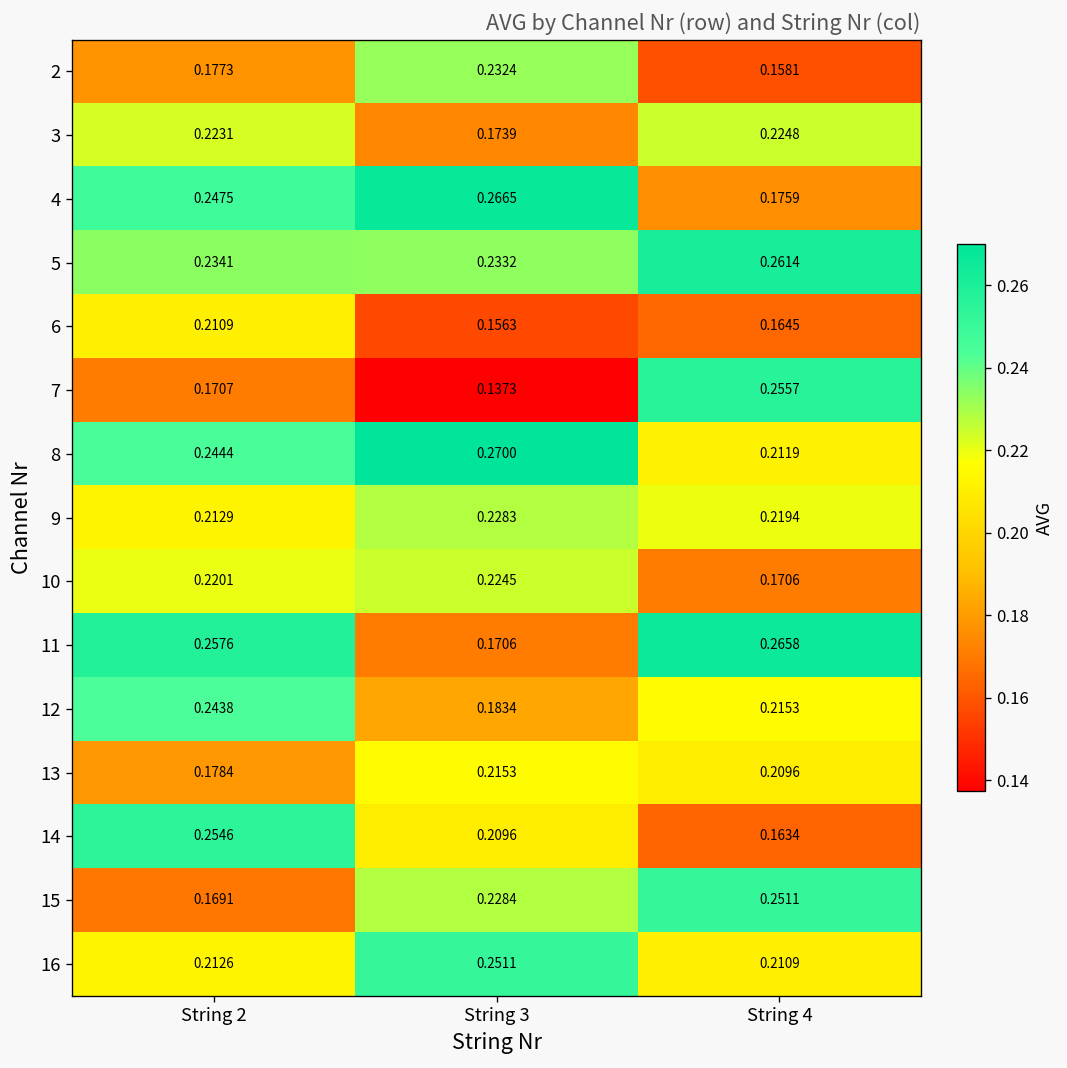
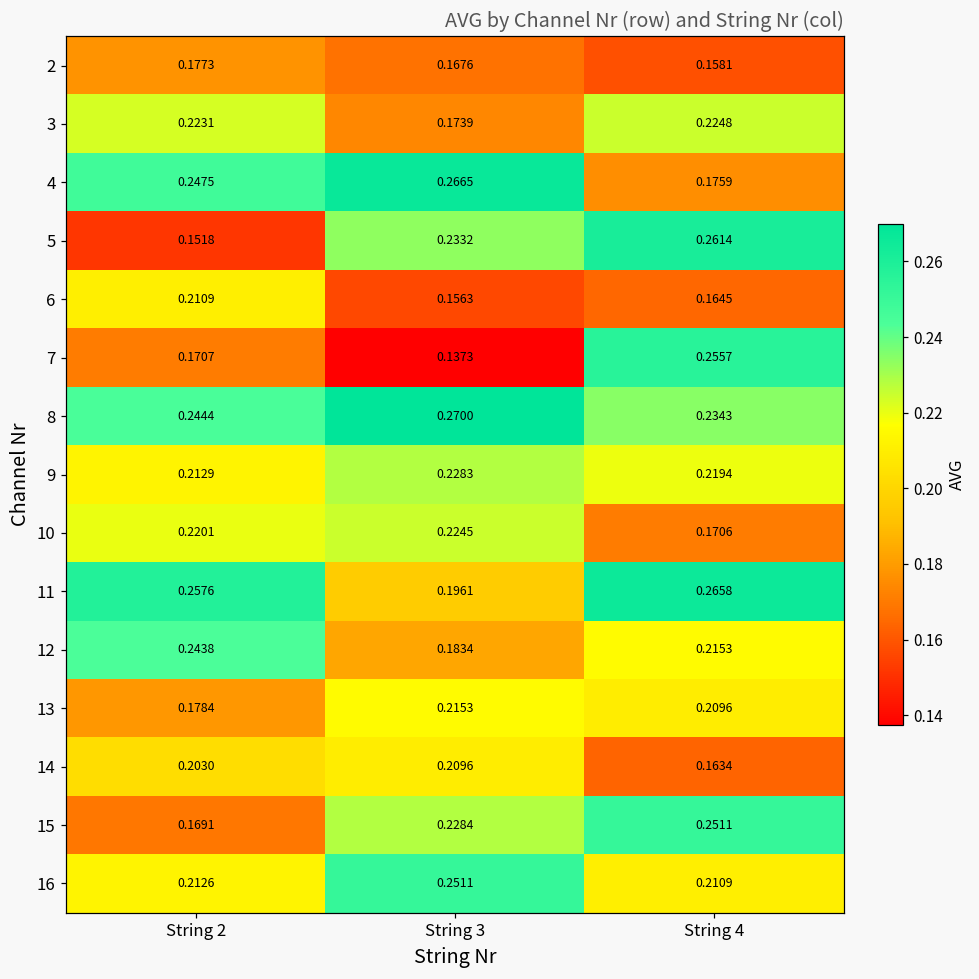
2, String 3: 0.2324 -> 0.1676
5, String 2: 0.2341 -> 0.1518
8, String 4: 0.2119 -> 0.2343
11, String 3: 0.1706 -> 0.1961
14, String 2: 0.2546 -> 0.2030
